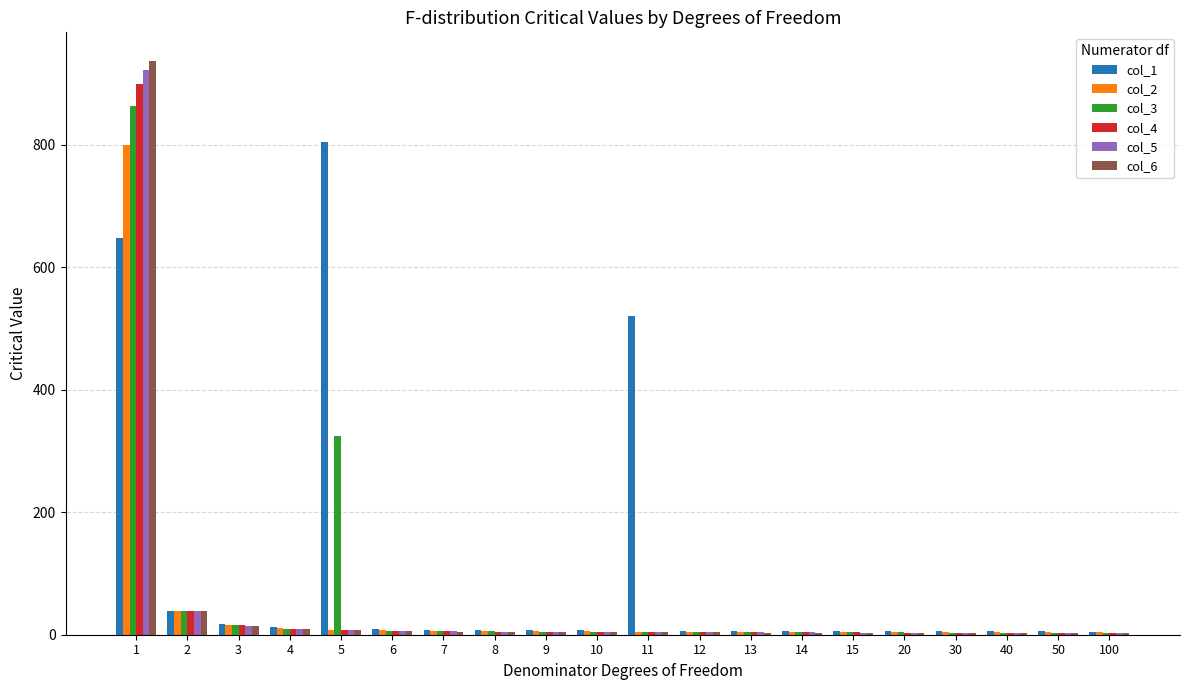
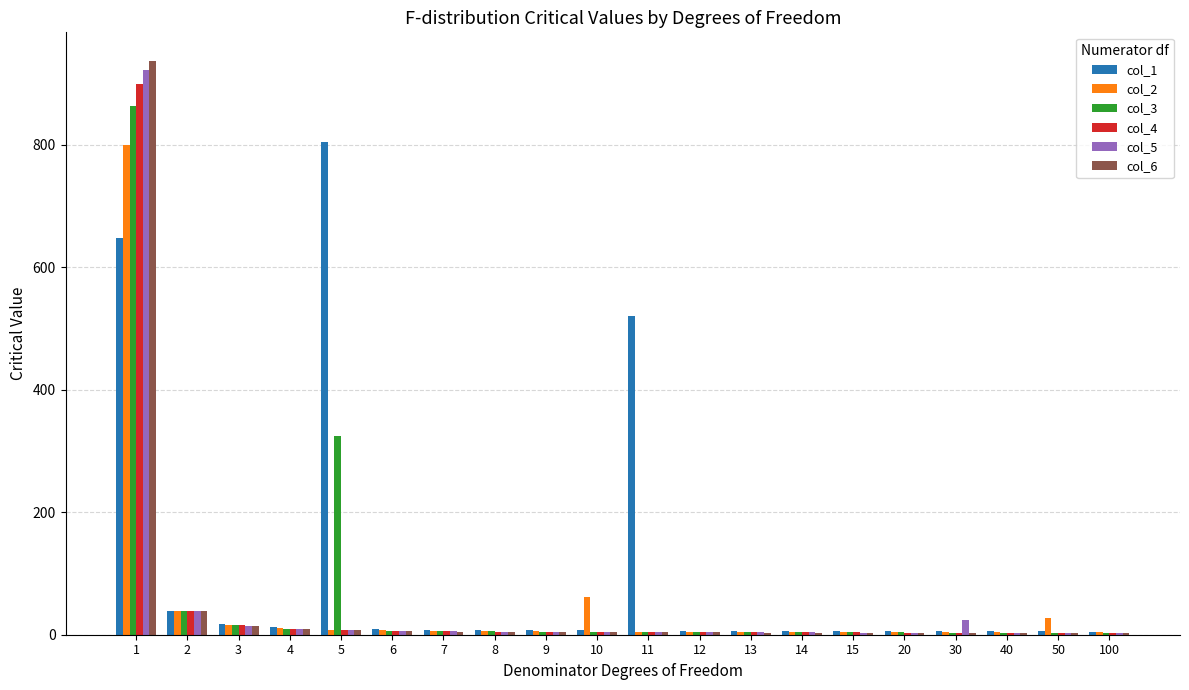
col_2, 10: 10 -> 60
col_5, 30: 0 -> 20
col_2, 50: 0 -> 30
